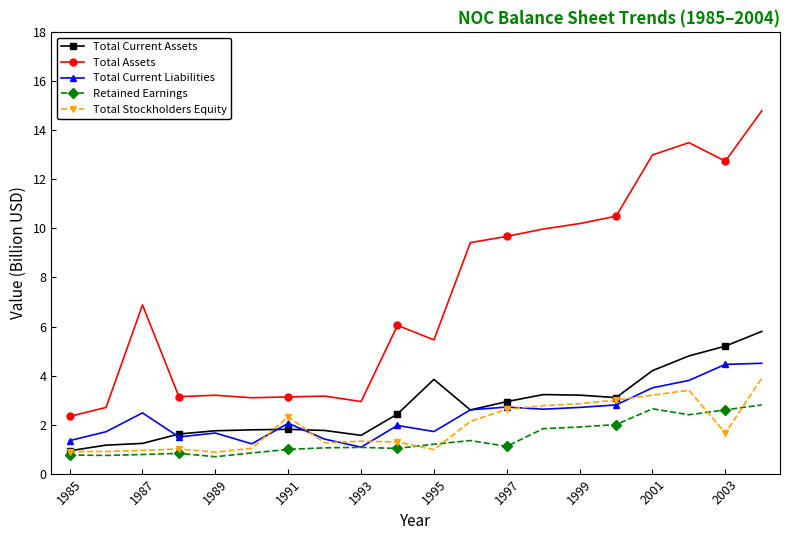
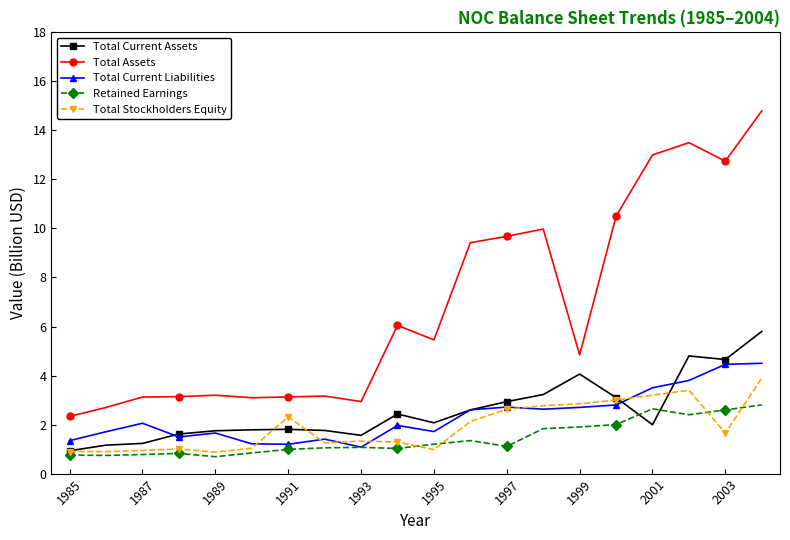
Total Assets, 1987: 6.9 -> 3.1
Total Current Liabilities, 1987: 2.5 -> 2.1
Total Current Liabilities, 1991: 2.1 -> 1.2
Total Current Assets, 1995: 3.8 -> 2.1
Total Current Assets, 1999: 3.2 -> 4.1
Total Assets, 1999: 10.2 -> 4.8
Total Current Assets, 2001: 4.2 -> 2.0
Total Current Assets, 2003: 5.2 -> 4.7
